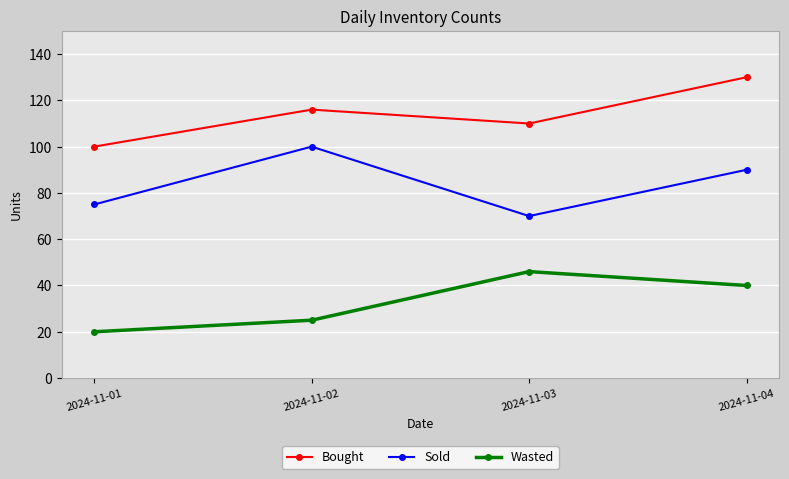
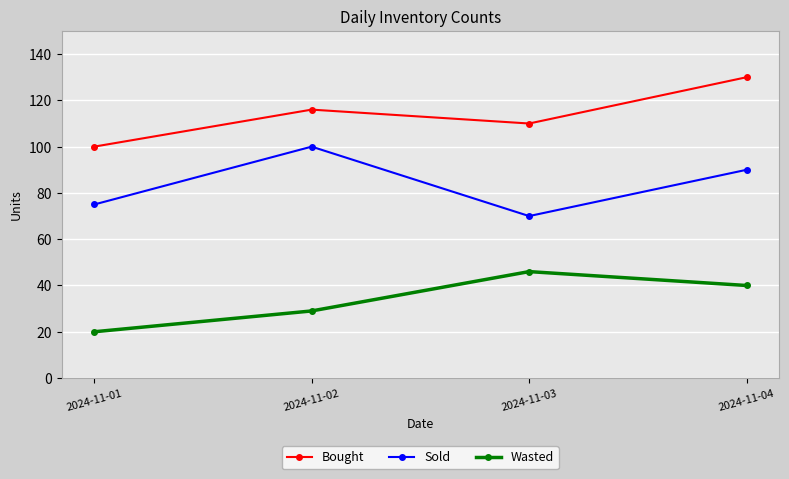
Wasted, 2024-11-02: 25 -> 29
